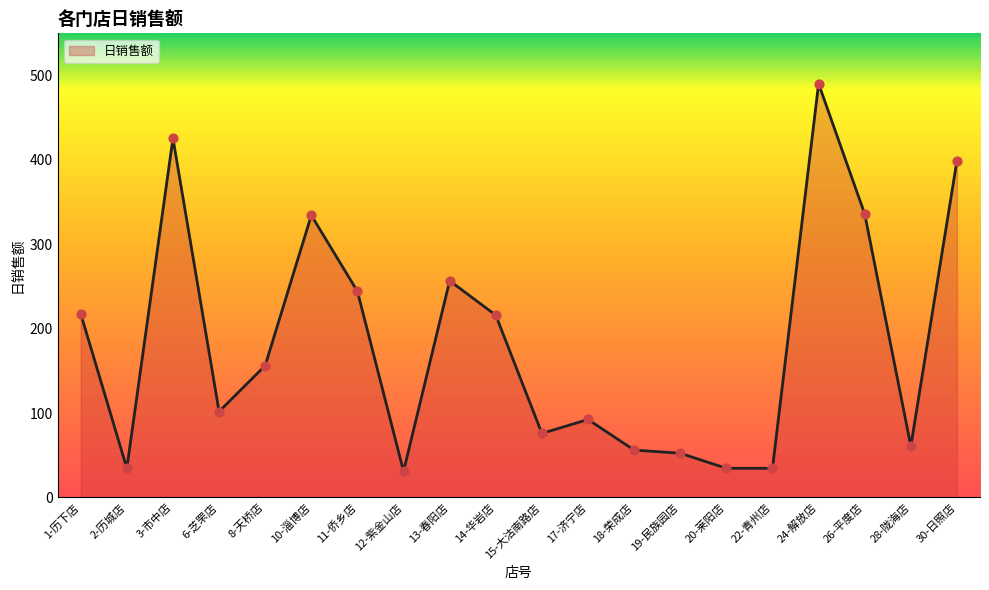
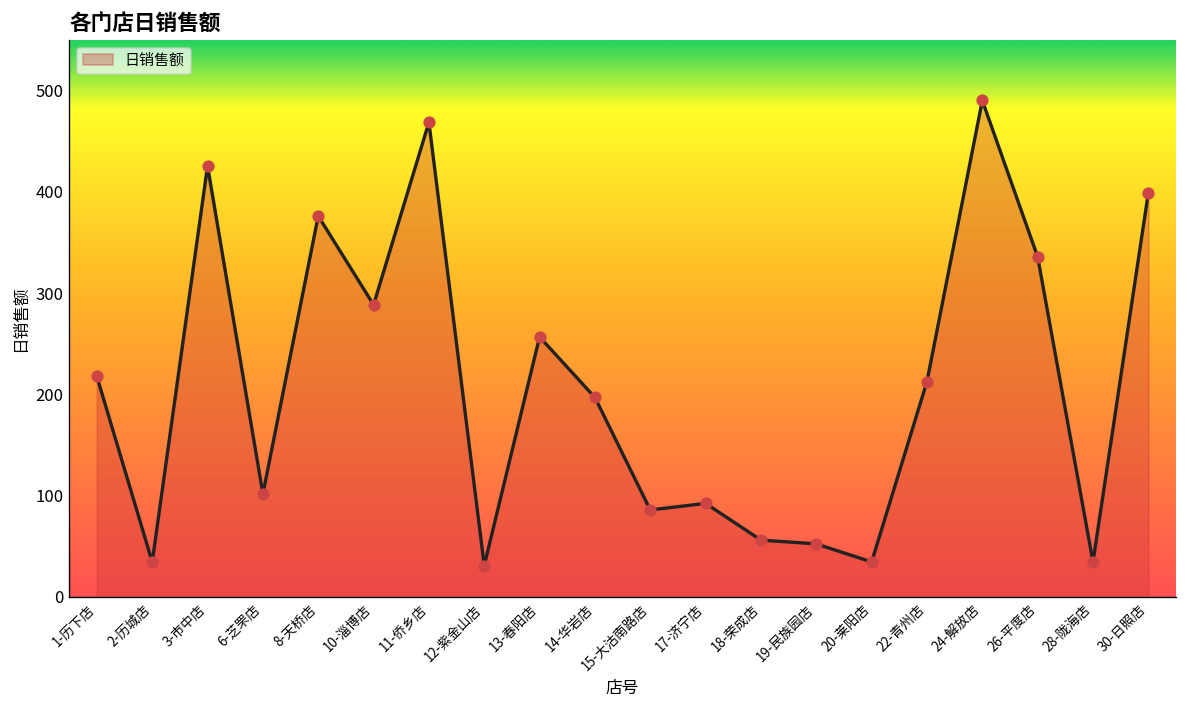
8-天桥店: 160 -> 380
10-淄博店: 330 -> 290
11-侨乡店: 240 -> 470
14-华岩店: 220 -> 200
15-大沽南路店: 80 -> 90
22-青州店: 30 -> 210
28-陇海店: 60 -> 30
